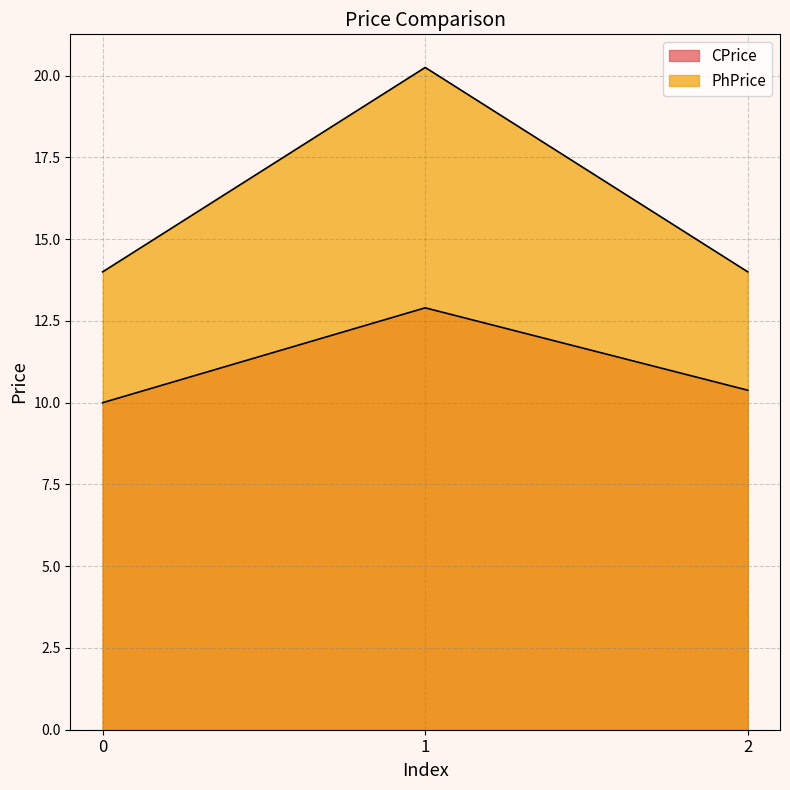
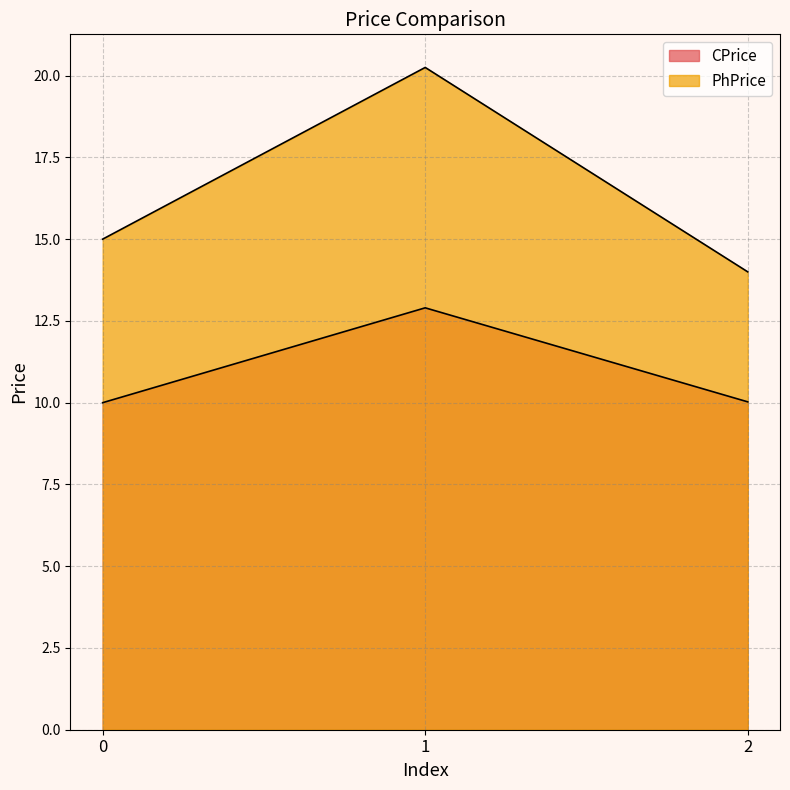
PhPrice, 0: 14 -> 15
CPrice, 2: 10.4 -> 10.0
